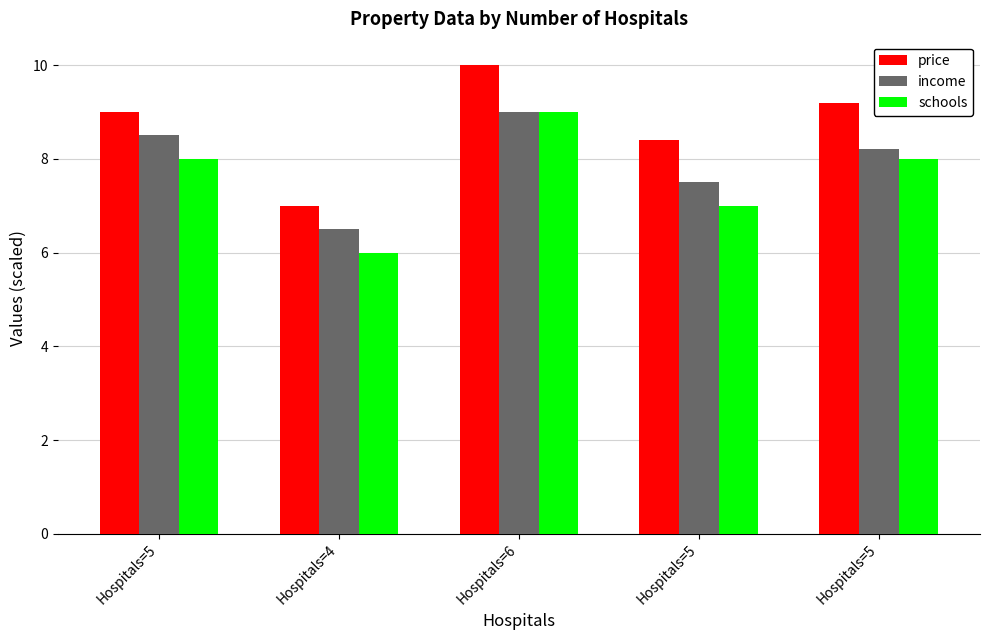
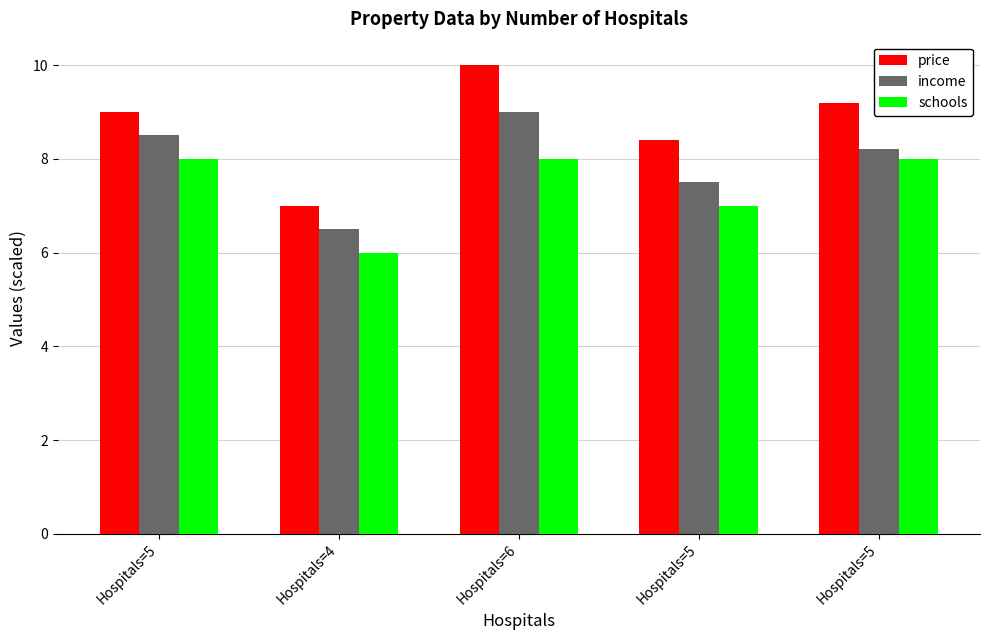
schools, Hospitals=6: 9 -> 8
